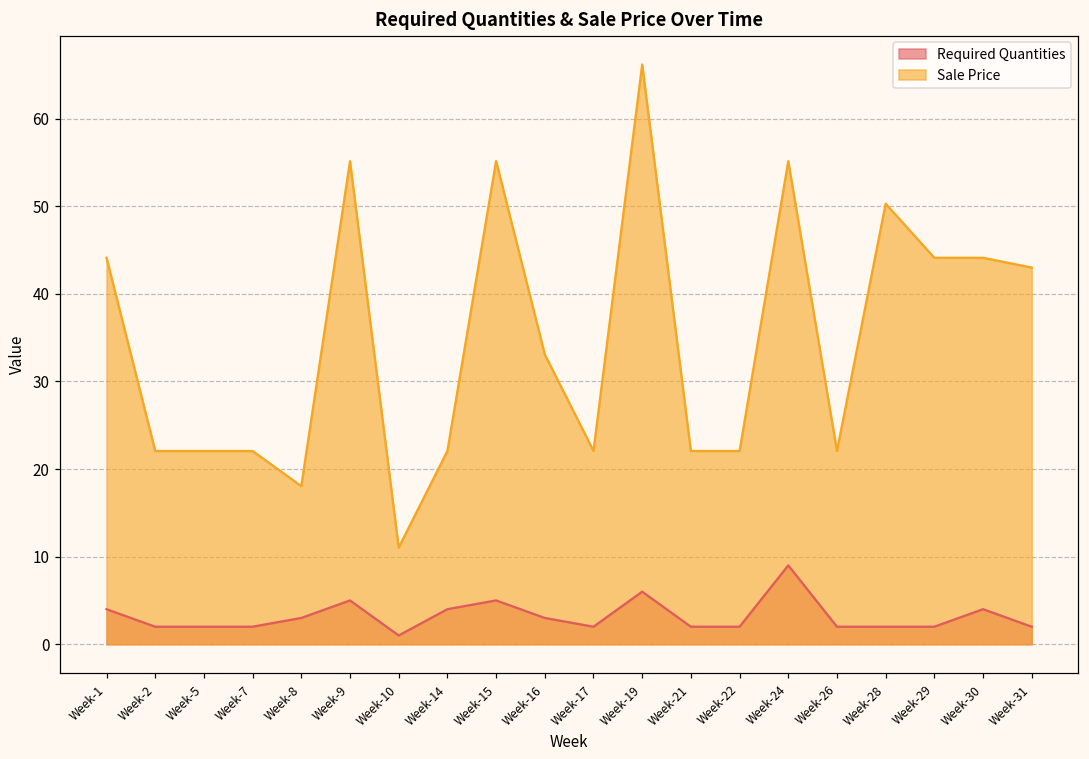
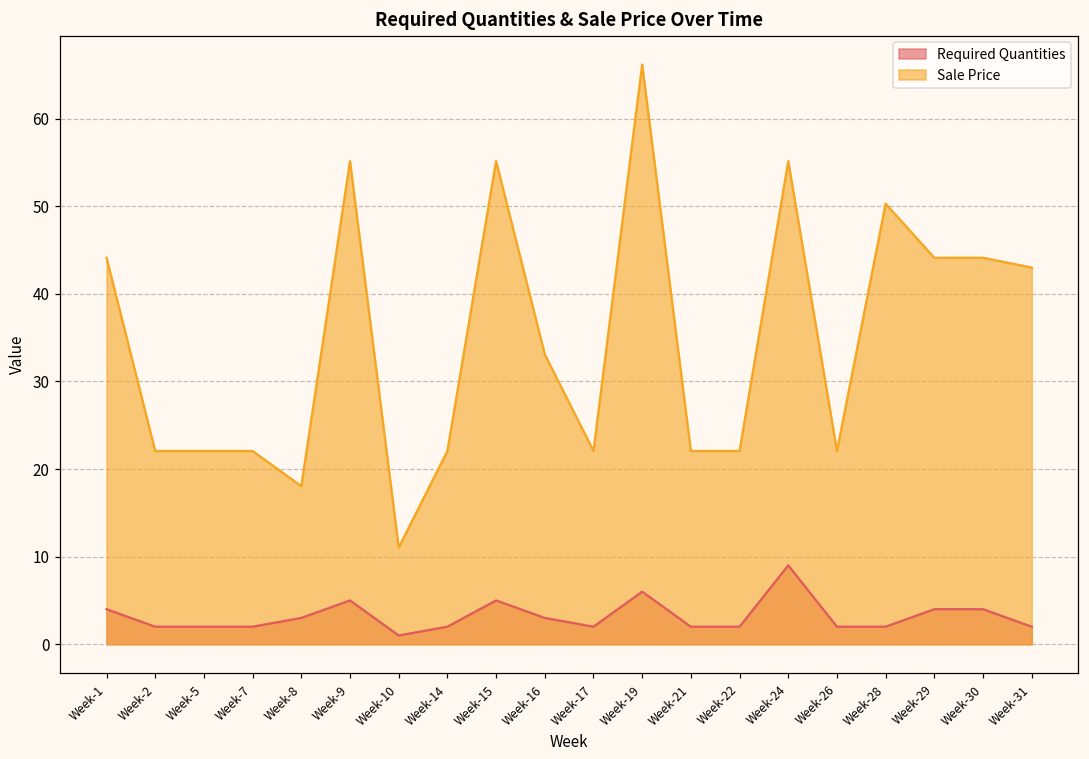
Required Quantities, Week-14: 4 -> 2
Required Quantities, Week-29: 2 -> 4
